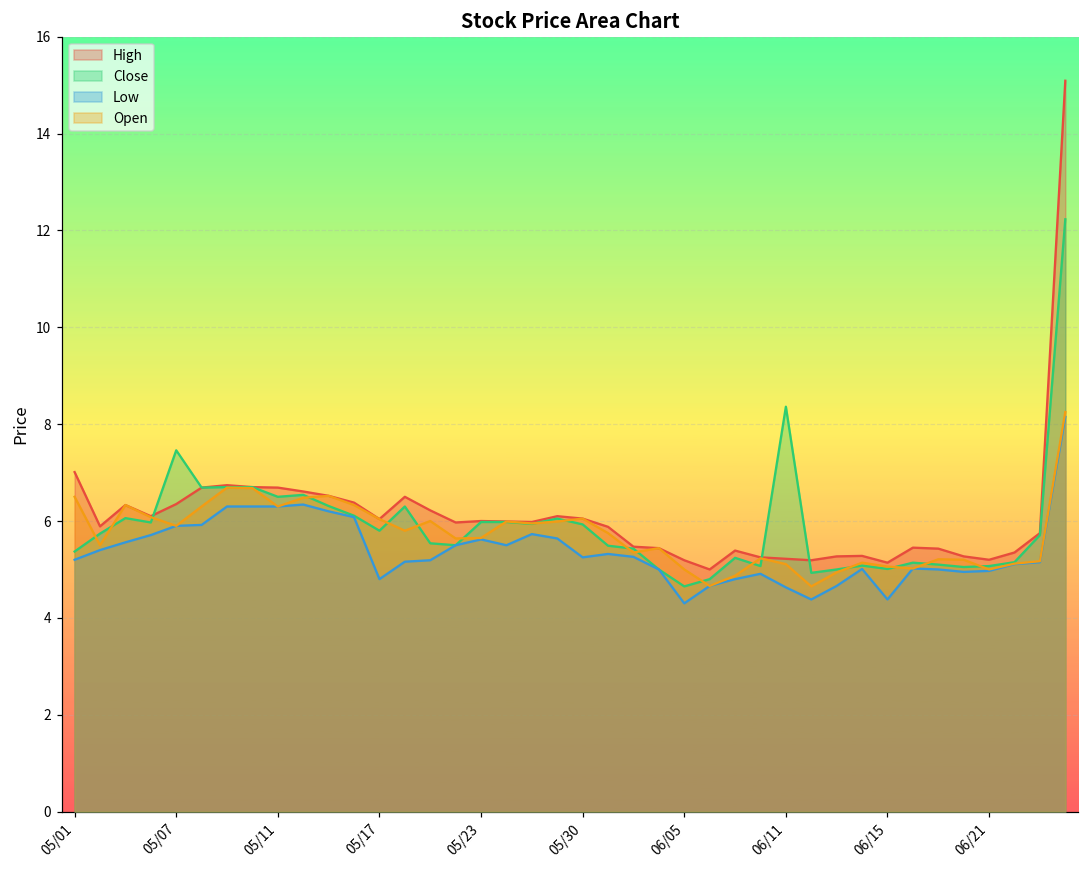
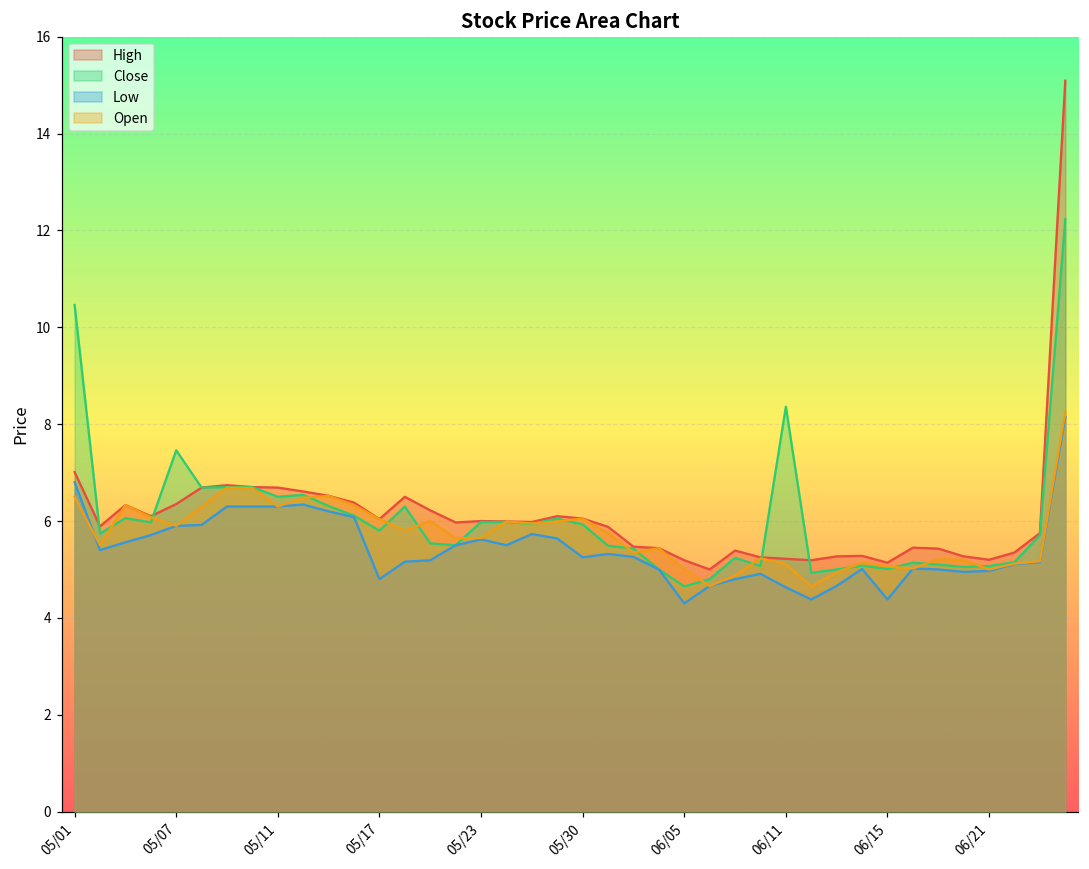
Close, 05/01: 5.4 -> 10.5
Low, 05/01: 5.2 -> 6.8
